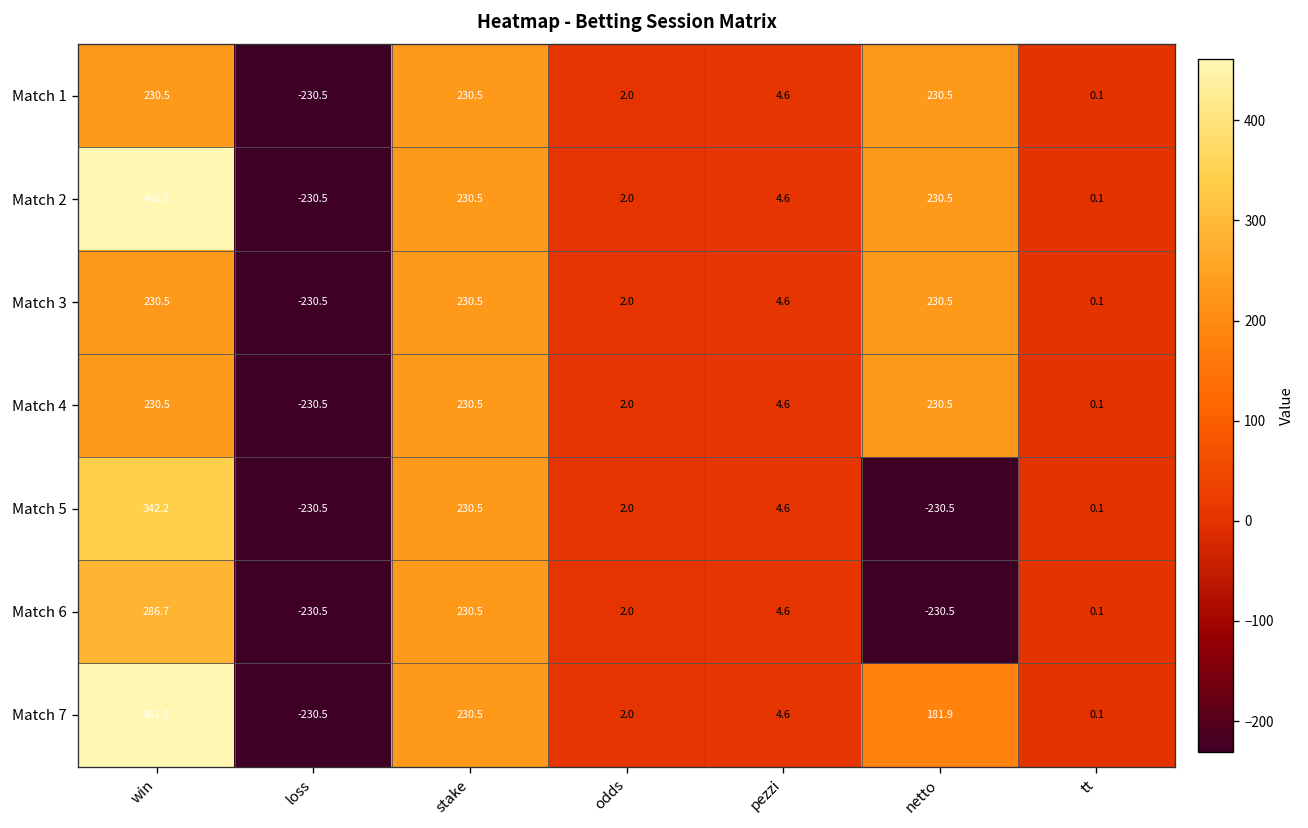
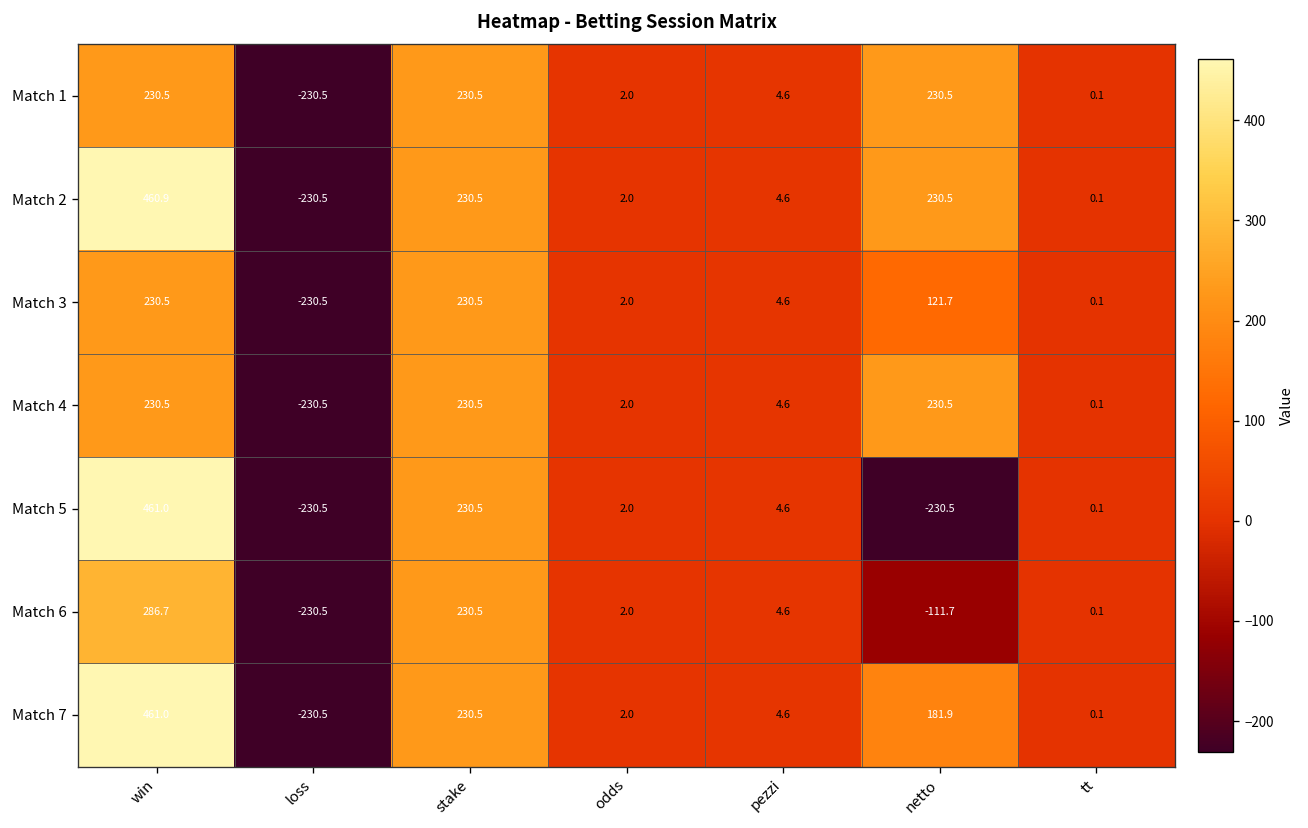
Match 3, netto: 230.5 -> 121.7
Match 5, win: 342.2 -> 461.0
Match 6, netto: -230.5 -> -111.7
